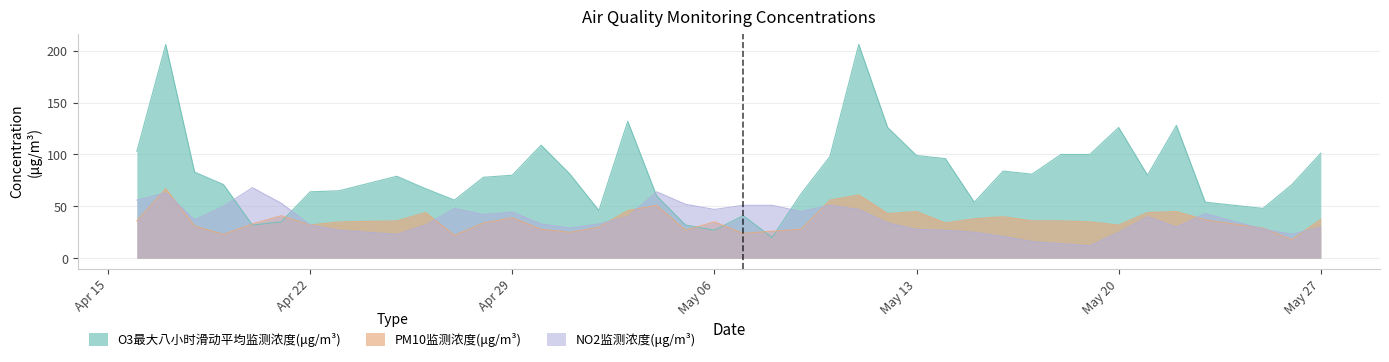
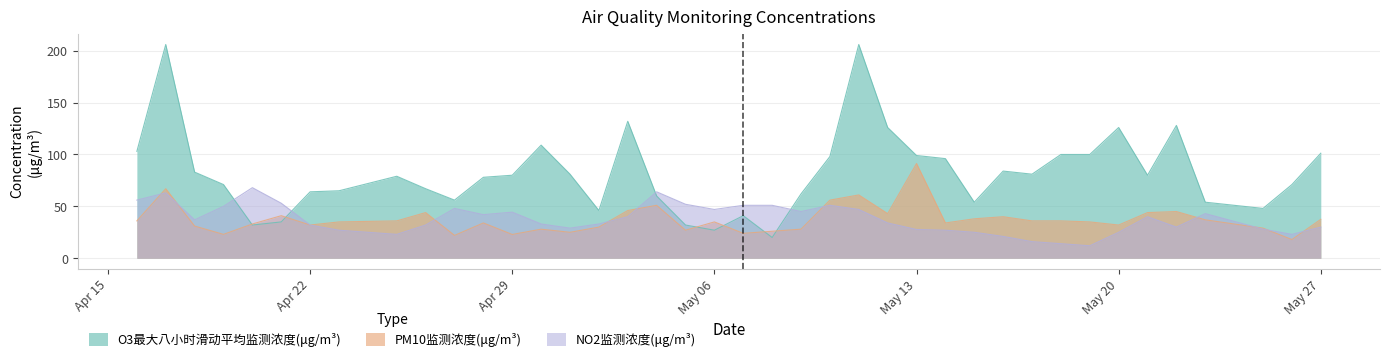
PM10监测浓度(μg/m³), Apr 29: 39 -> 23
PM10监测浓度(μg/m³), May 13: 45 -> 91
